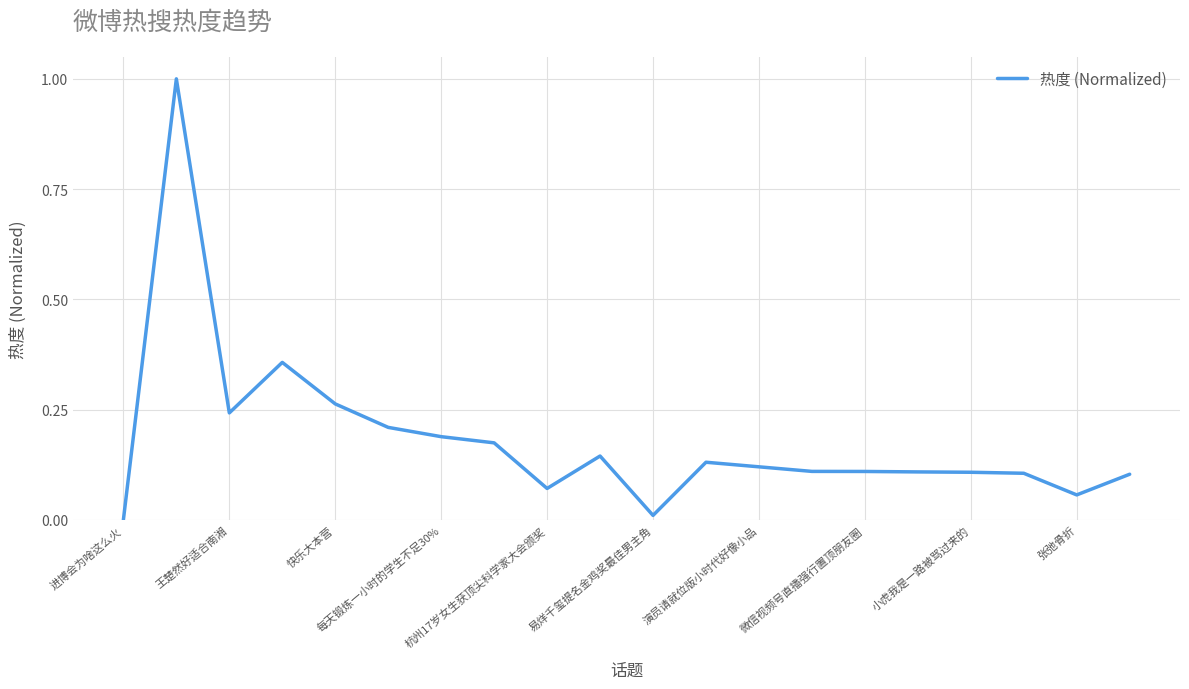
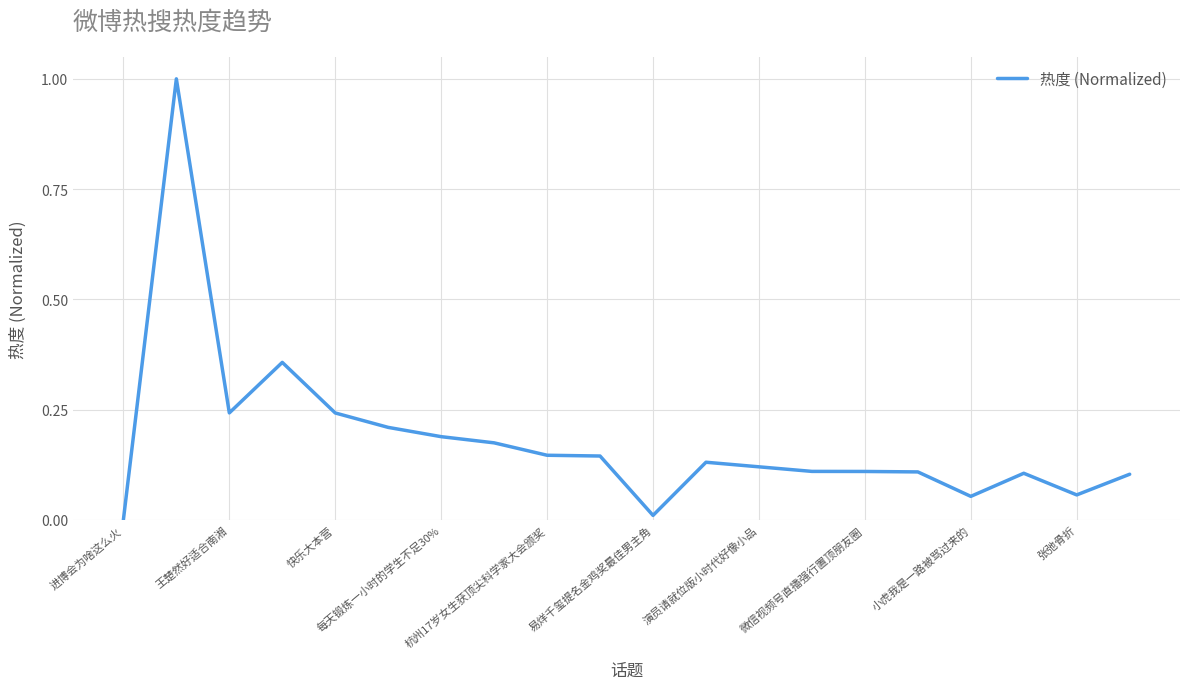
快乐大本营: 0.26 -> 0.24
杭州17岁女生获顶尖科学家大会颁奖: 0.07 -> 0.15
小虎我是一路被骂过来的: 0.11 -> 0.05
